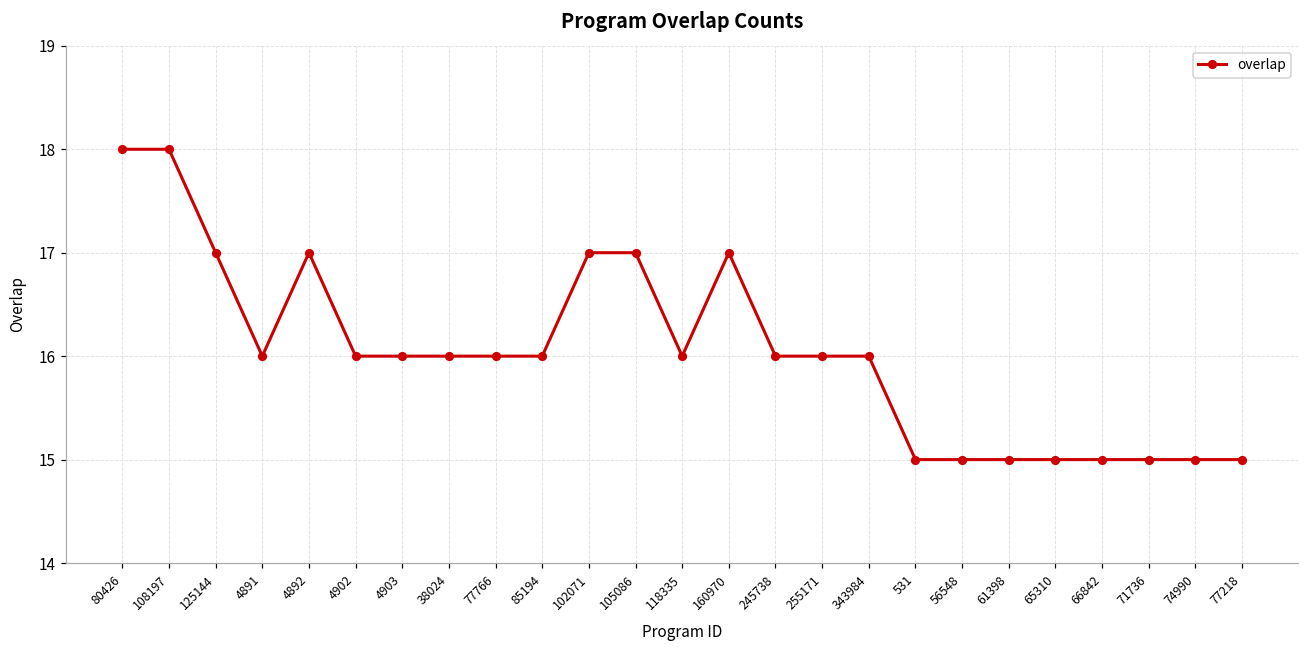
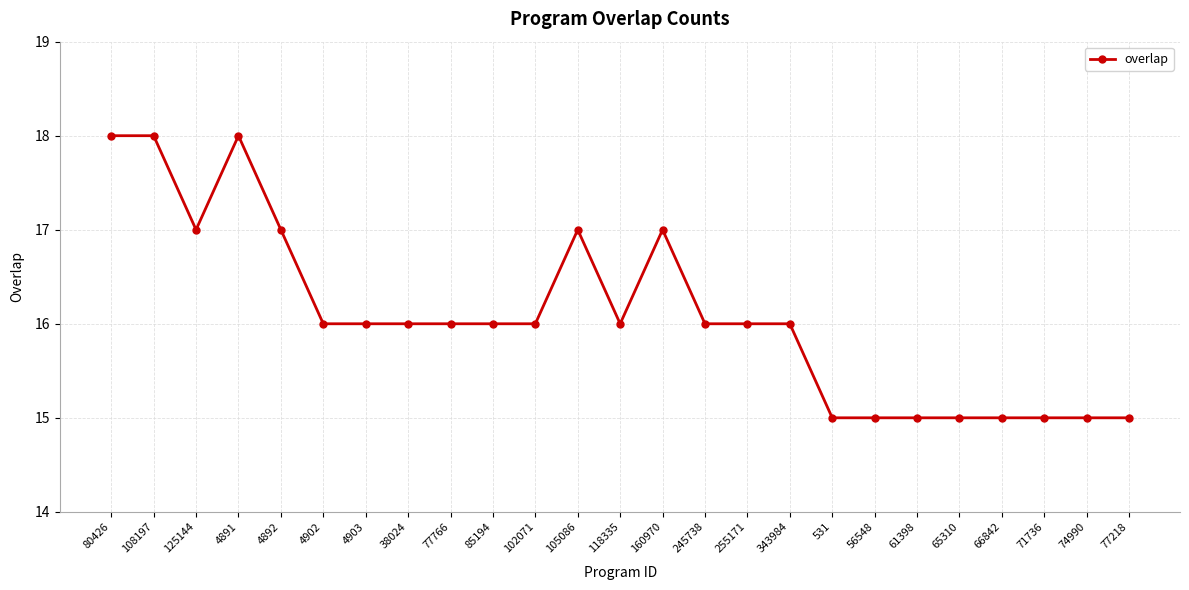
4891: 16 -> 18
102071: 17 -> 16
